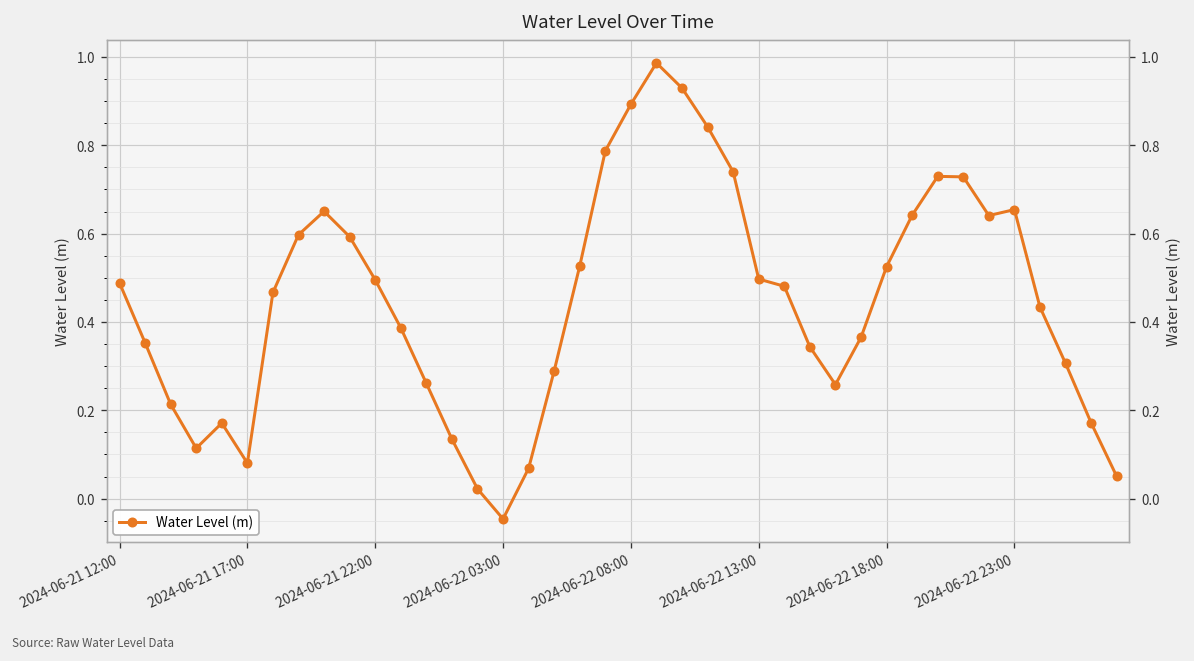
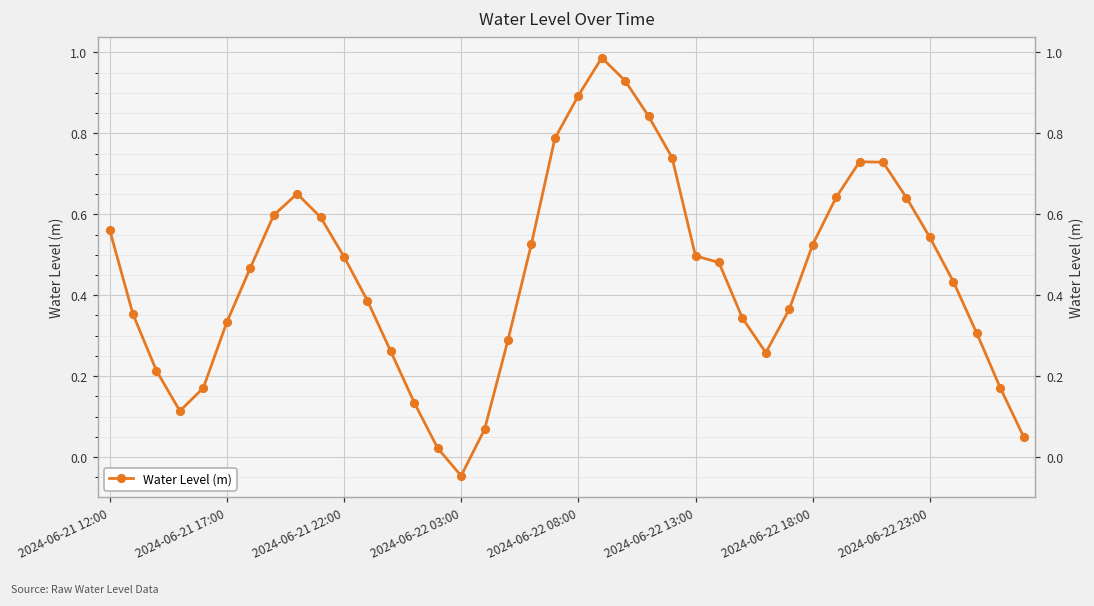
2024-06-21 12:00: 0.49 -> 0.56
2024-06-21 17:00: 0.08 -> 0.33
2024-06-22 23:00: 0.65 -> 0.54
